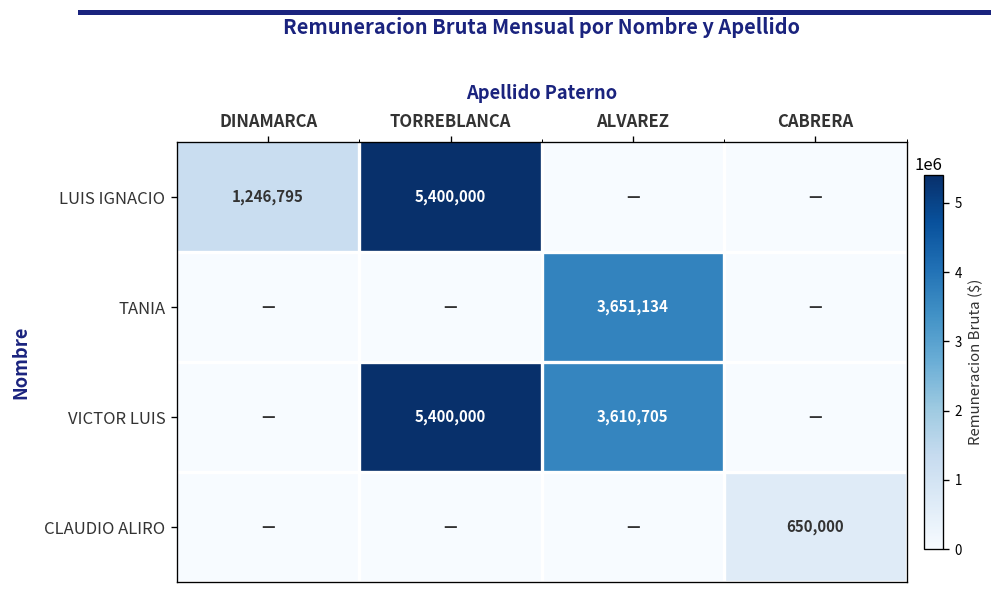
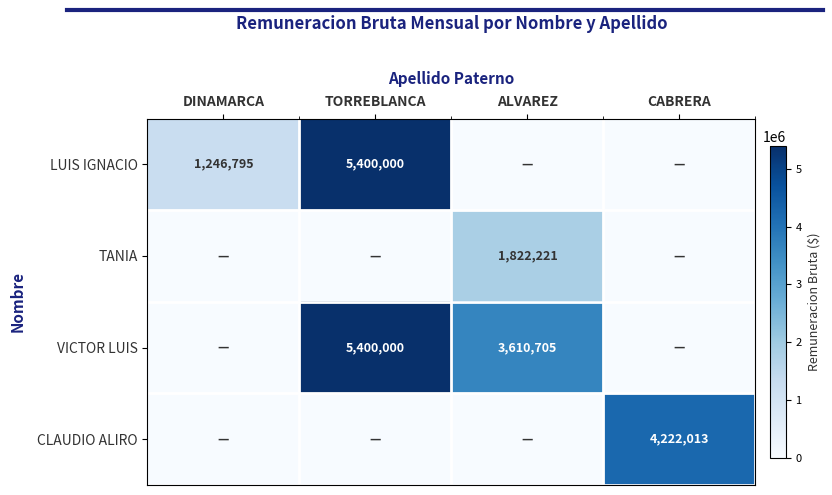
TANIA, ALVAREZ: 3,651,134 -> 1,822,221
CLAUDIO ALIRO, CABRERA: 650,000 -> 4,222,013
